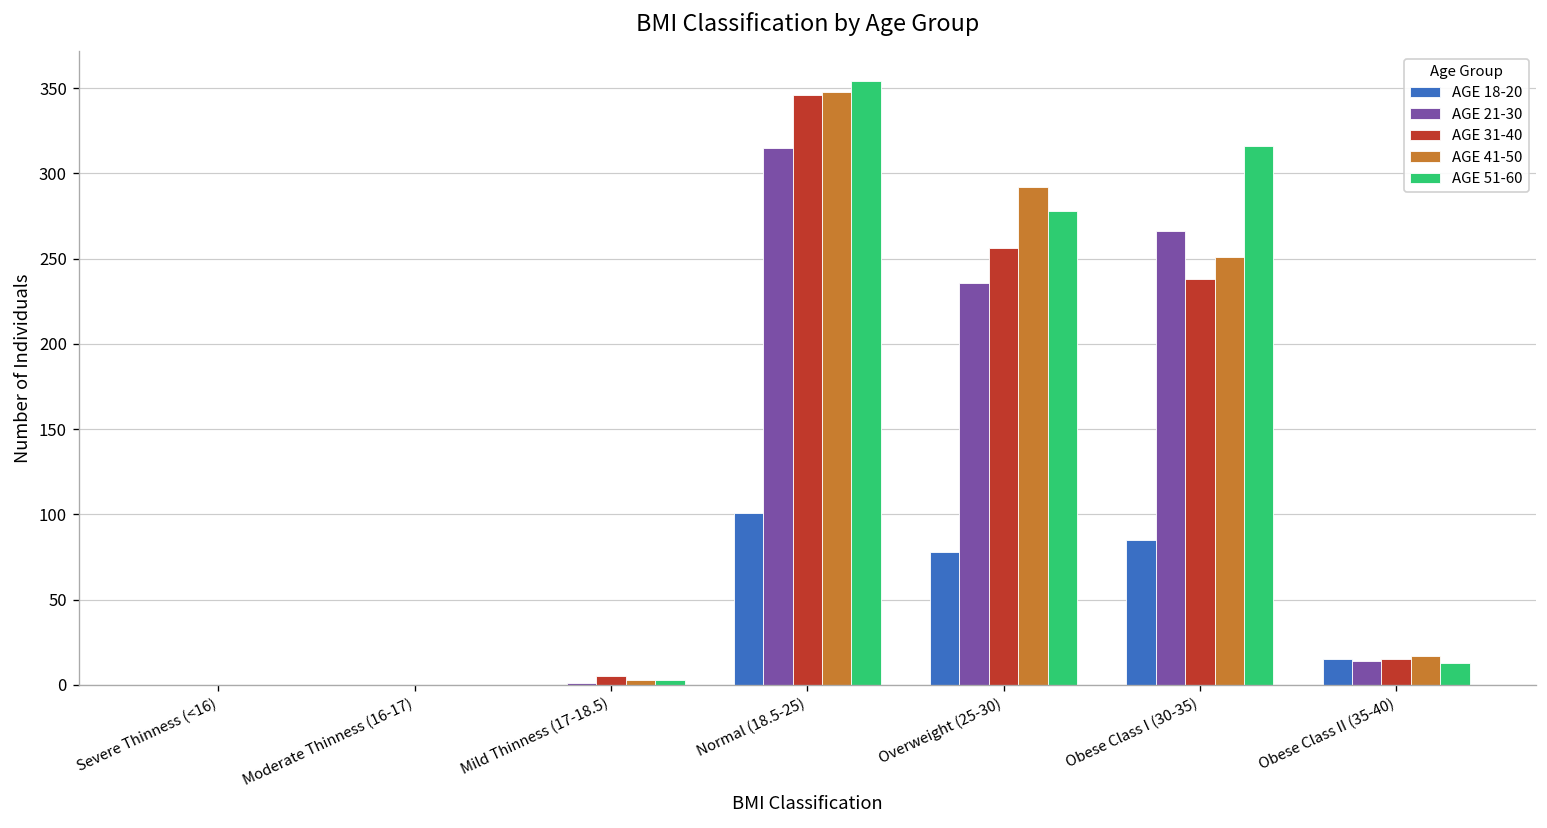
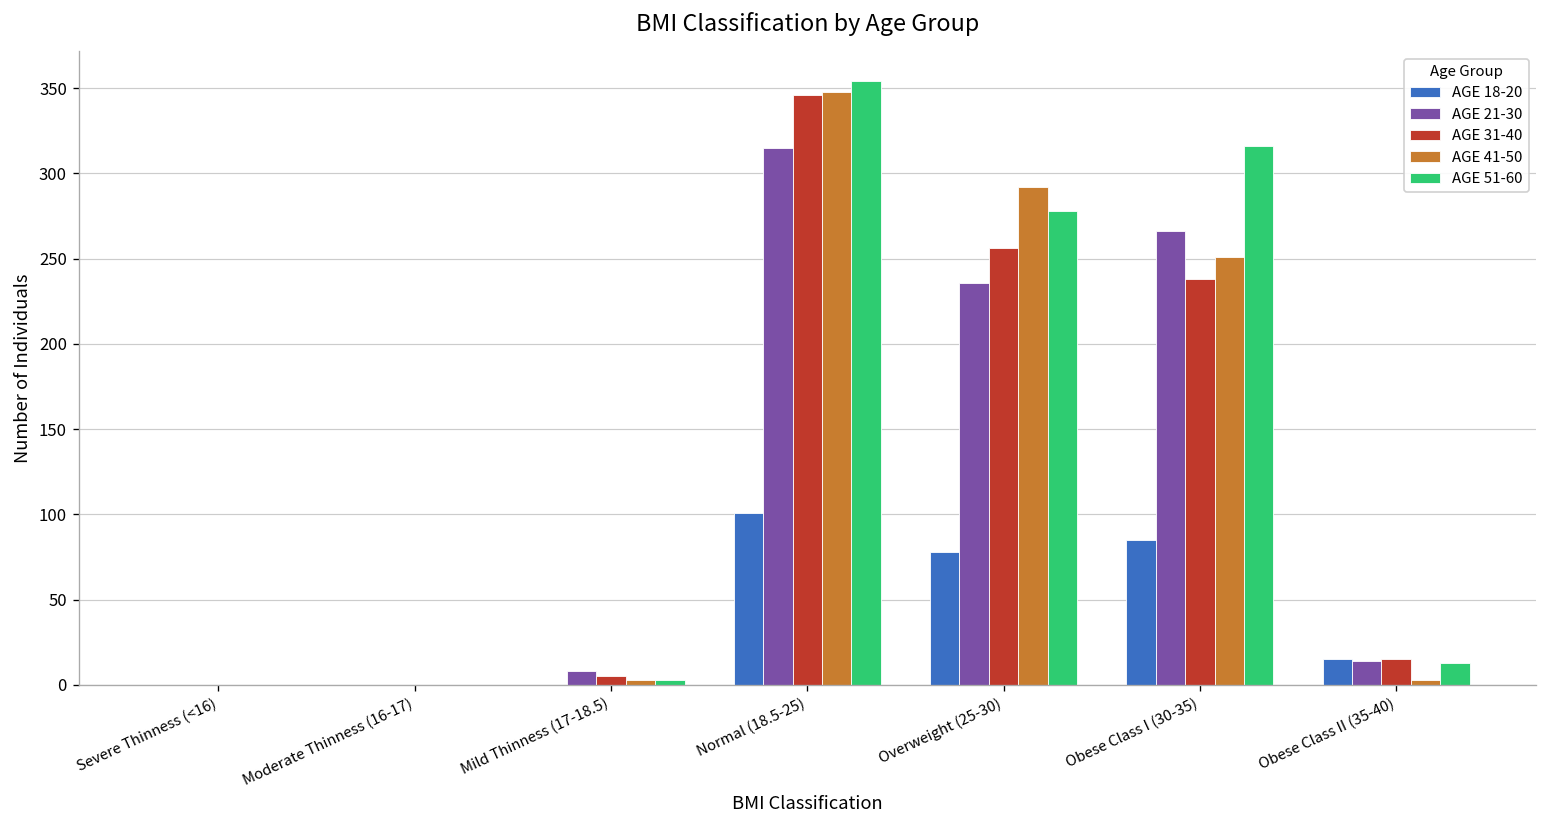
AGE 21-30, Mild Thinness (17-18.5): 1 -> 8
AGE 41-50, Obese Class II (35-40): 17 -> 3
